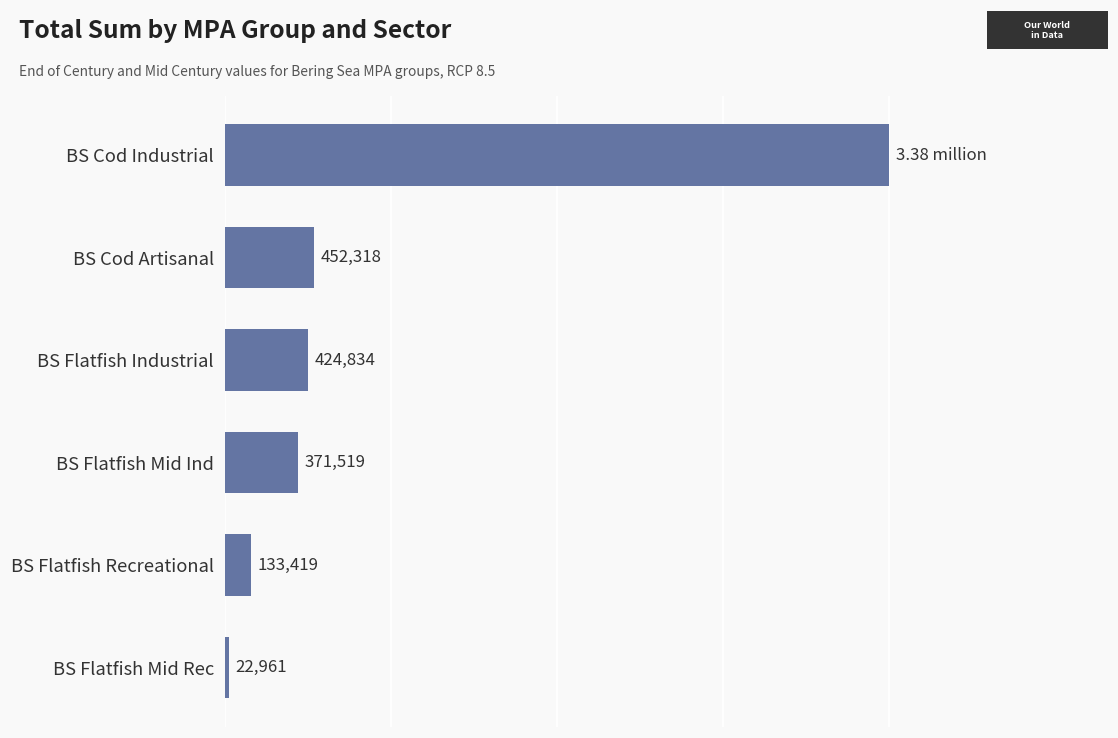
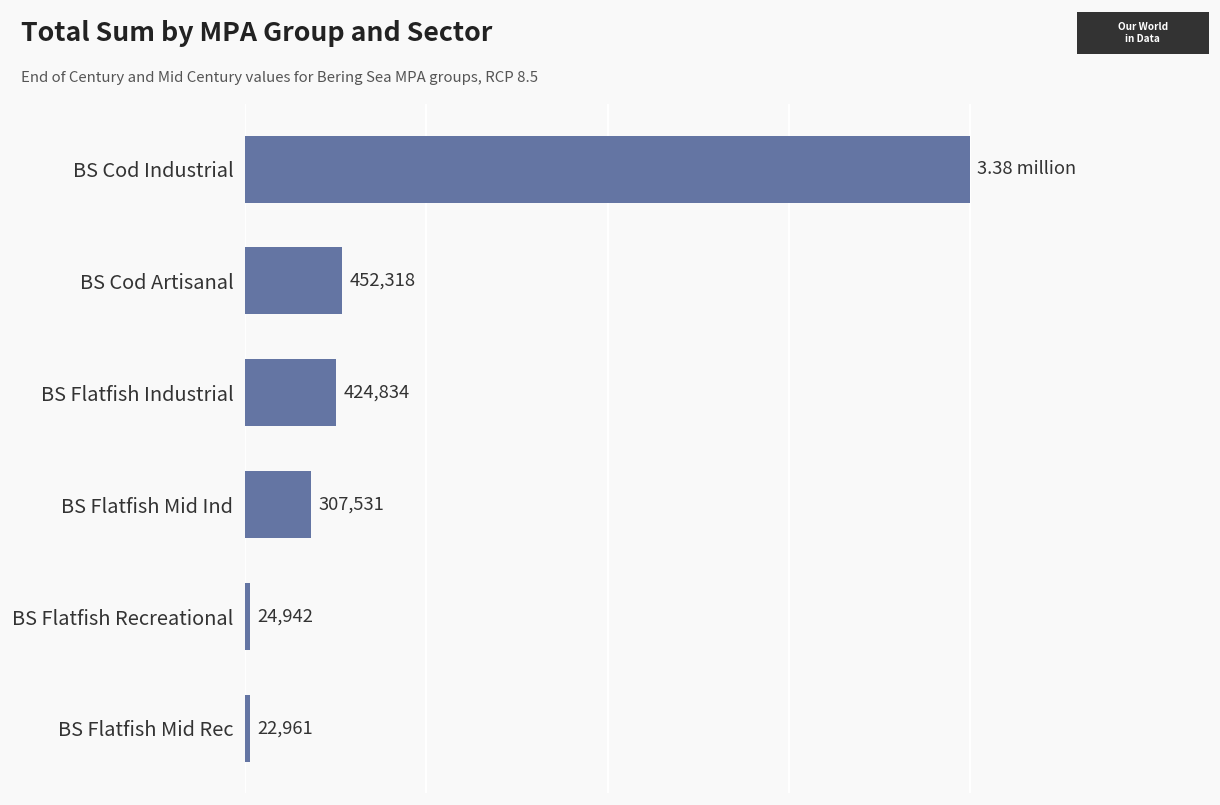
BS Flatfish Mid Ind: 371,519 -> 307,531
BS Flatfish Recreational: 133,419 -> 24,942
